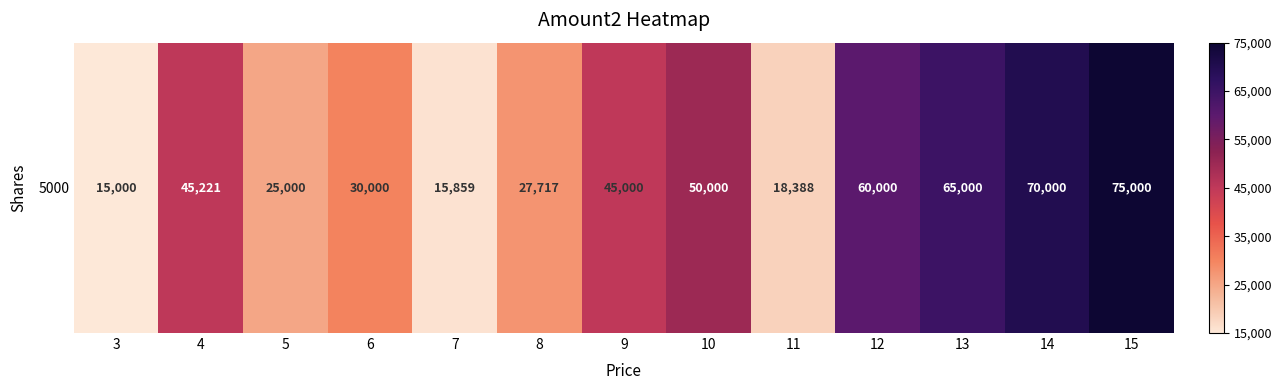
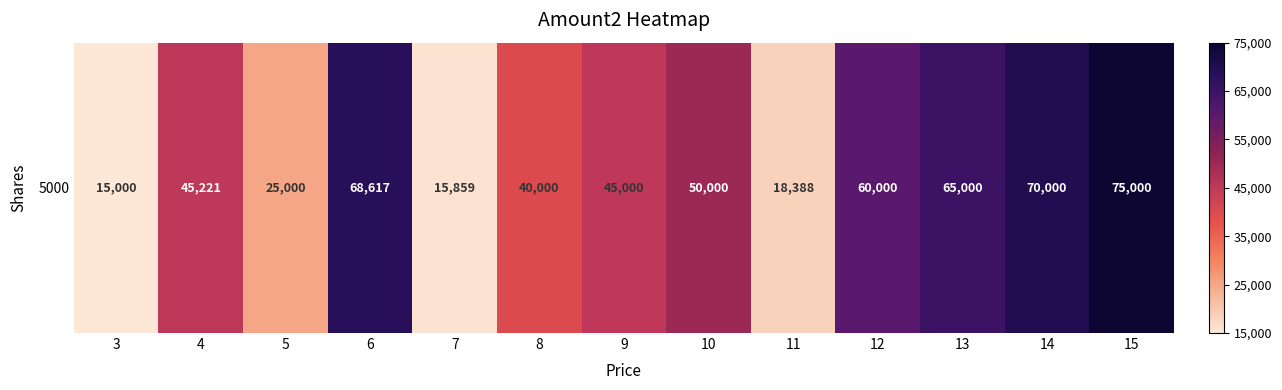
5000, 6: 30,000 -> 68,617
5000, 8: 27,717 -> 40,000
